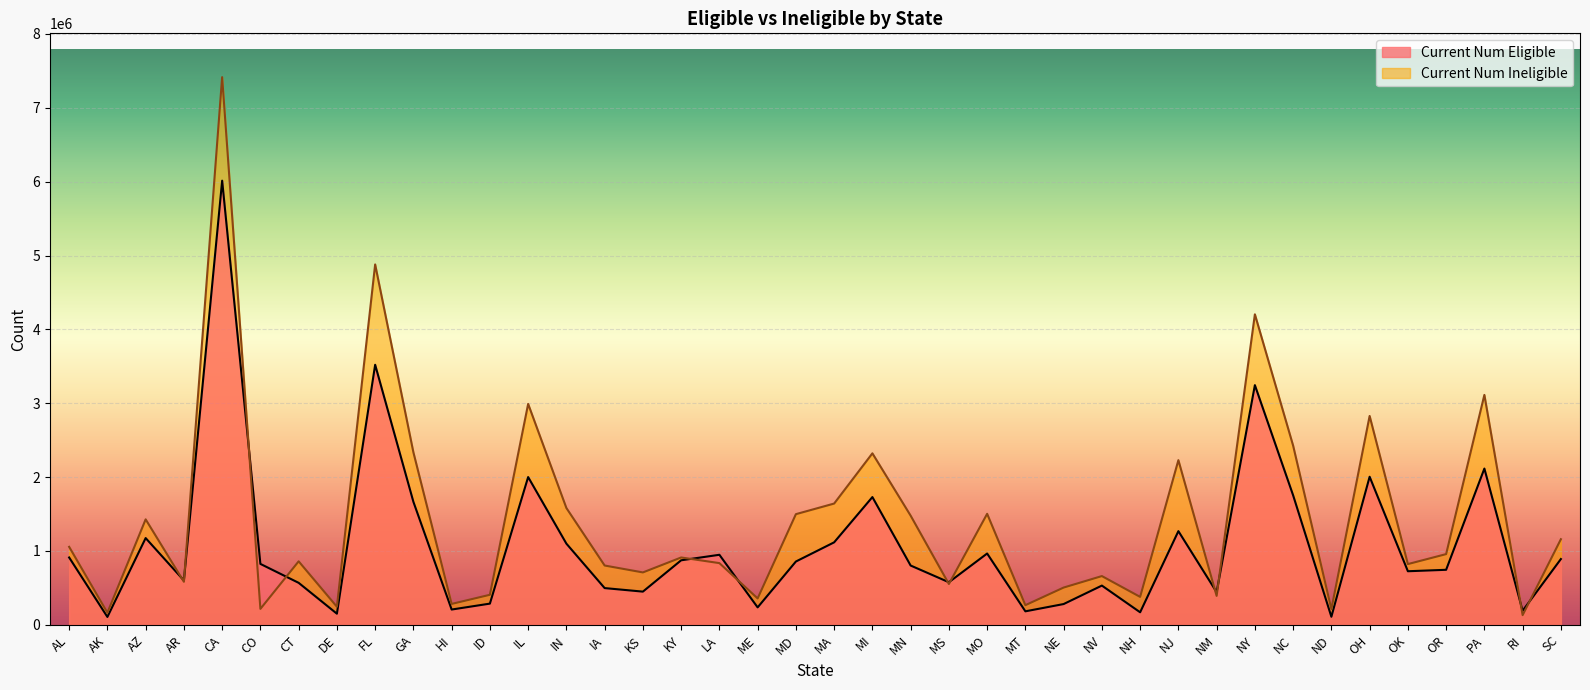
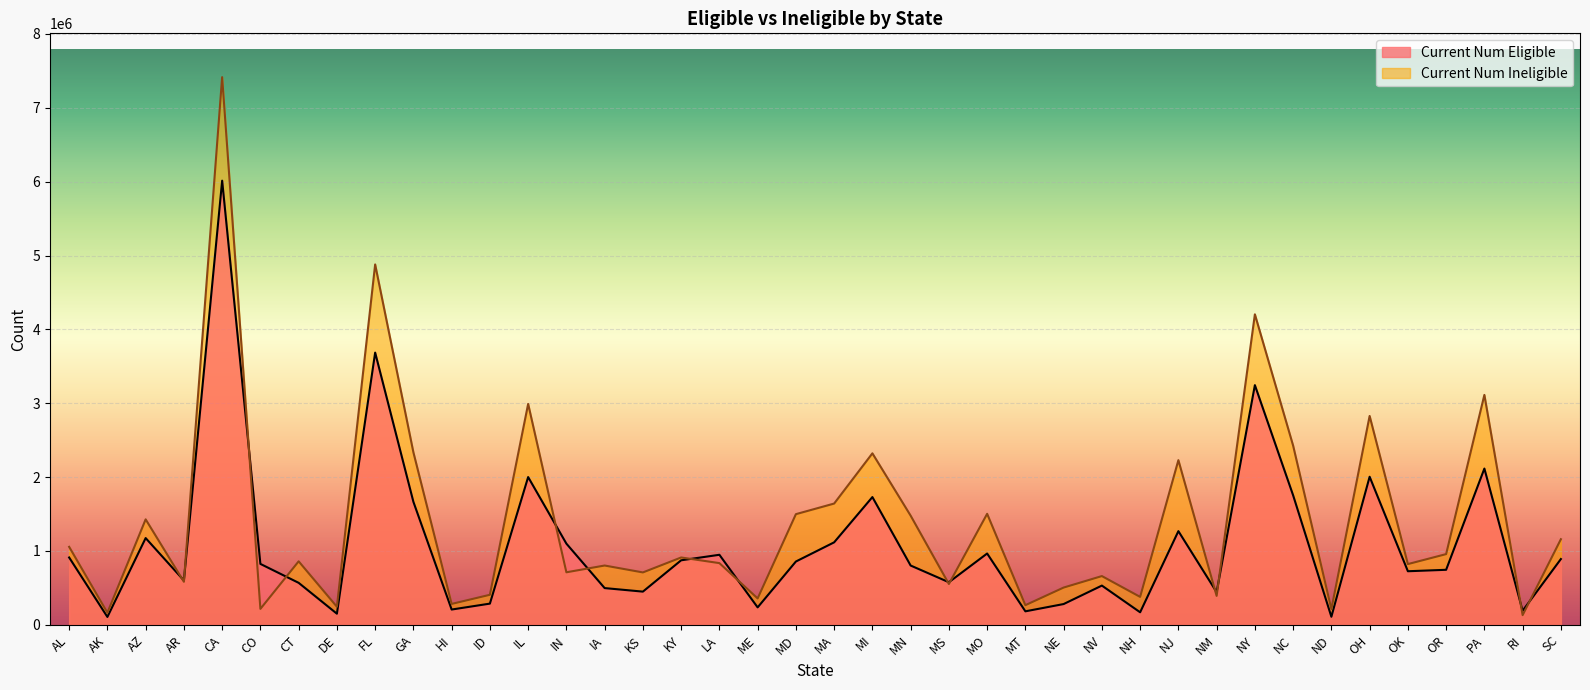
Current Num Eligible, FL: 3500000 -> 3700000
Current Num Ineligible, IN: 1600000 -> 700000
